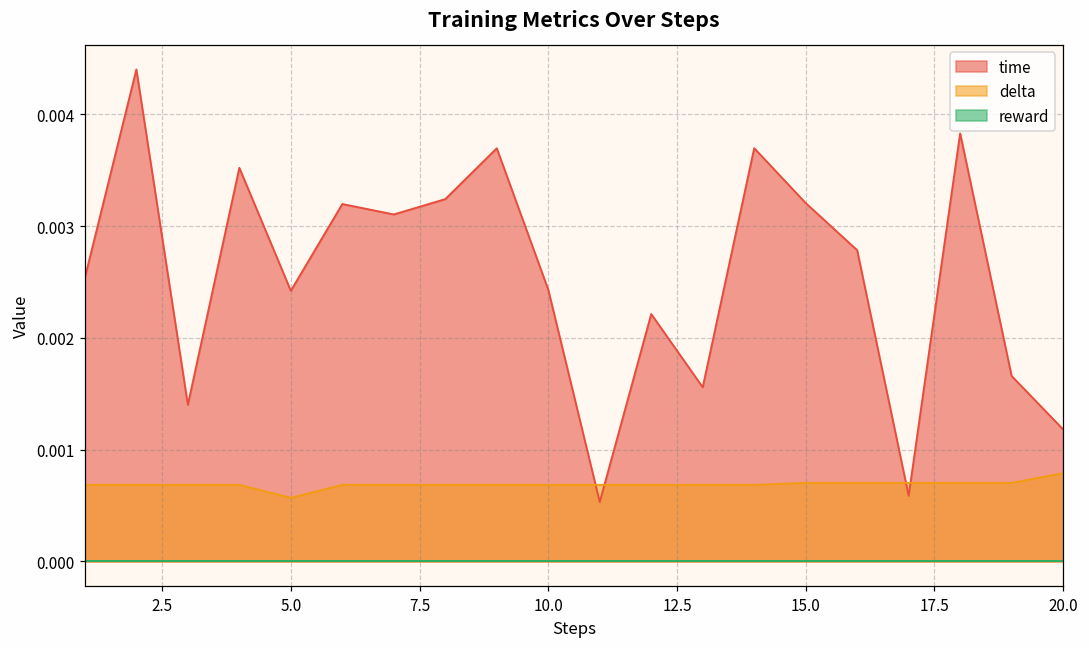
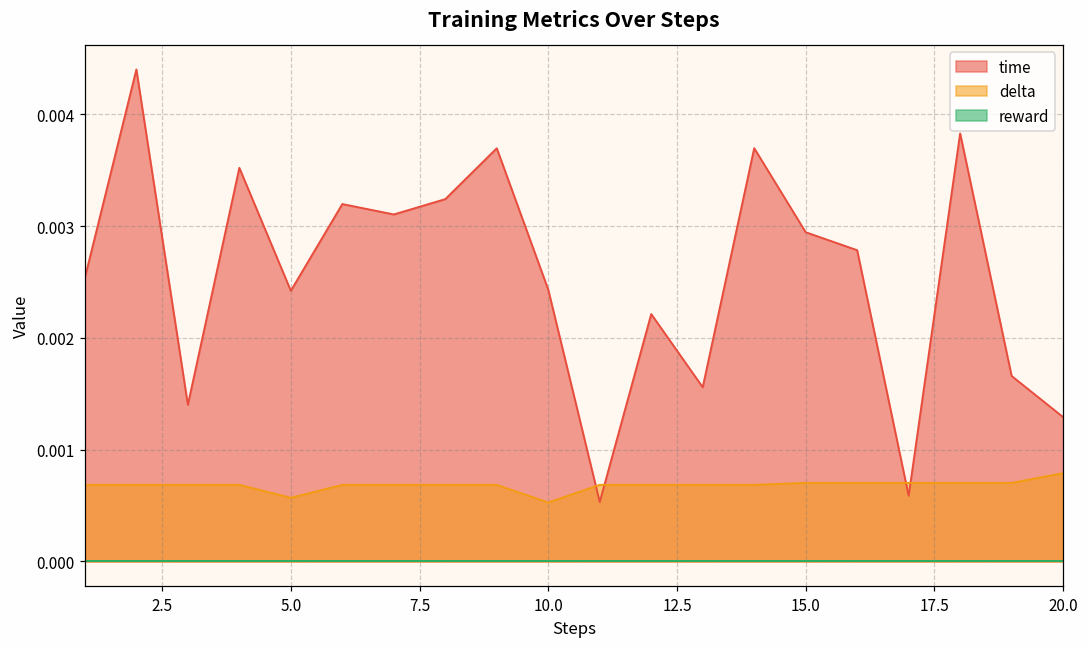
delta, 10.0: 0.00069 -> 0.00053
time, 15.0: 0.00321 -> 0.00295
time, 20.0: 0.00118 -> 0.00129
